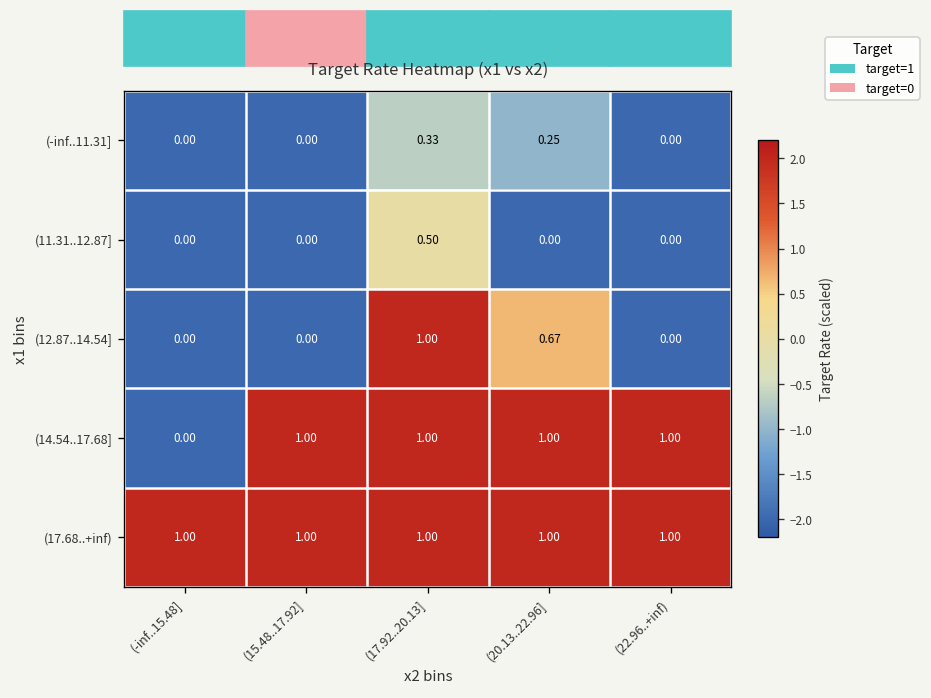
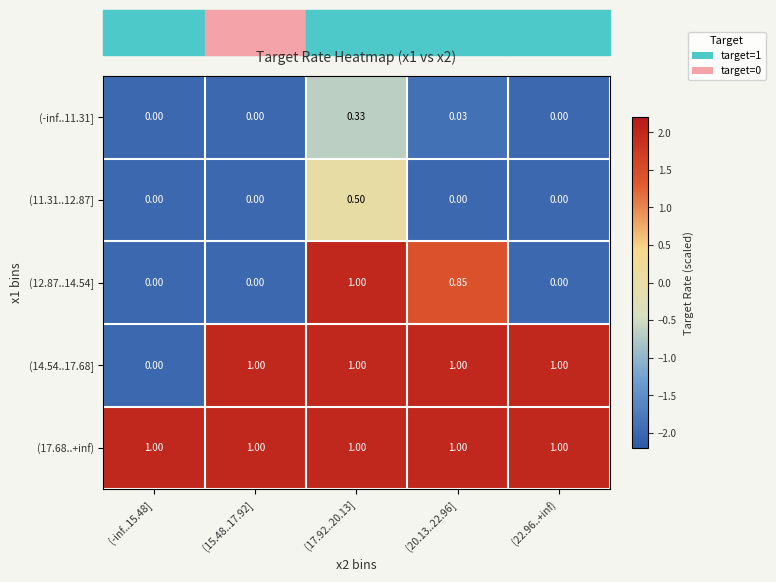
(-inf..11.31], (20.13..22.96]: 0.25 -> 0.03
(12.87..14.54], (20.13..22.96]: 0.67 -> 0.85
